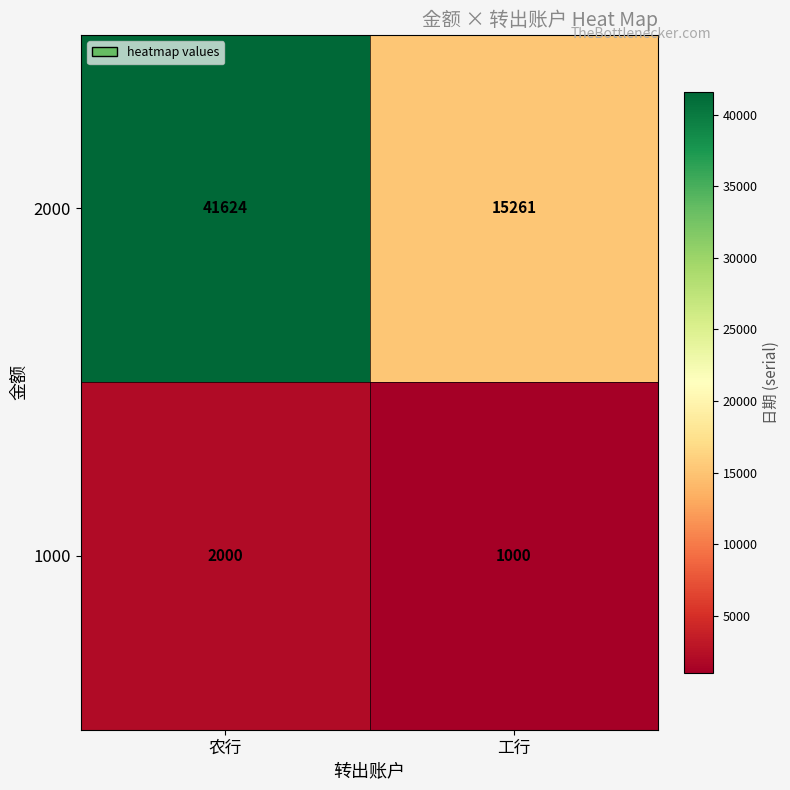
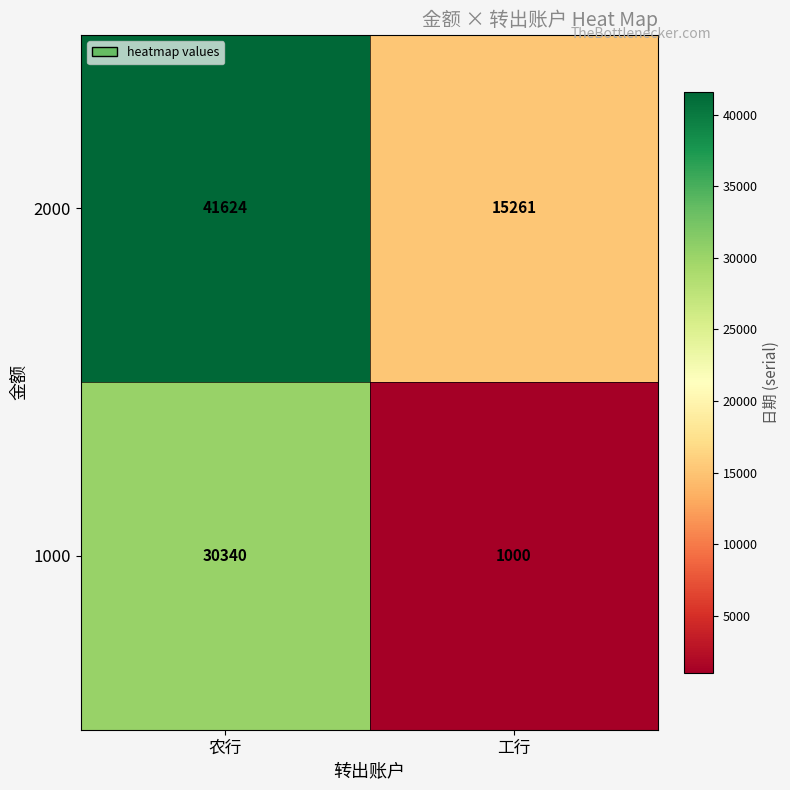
1000, 农行: 2000 -> 30340
